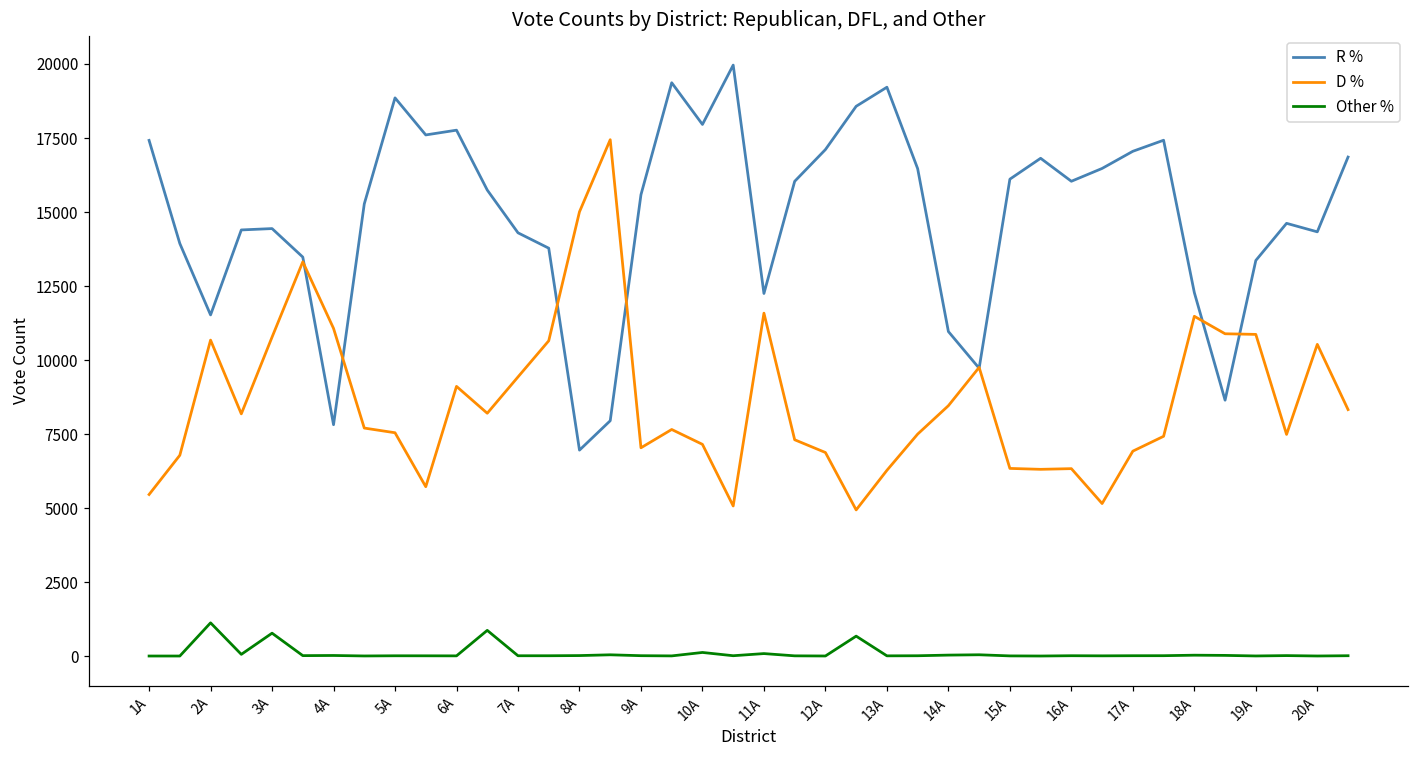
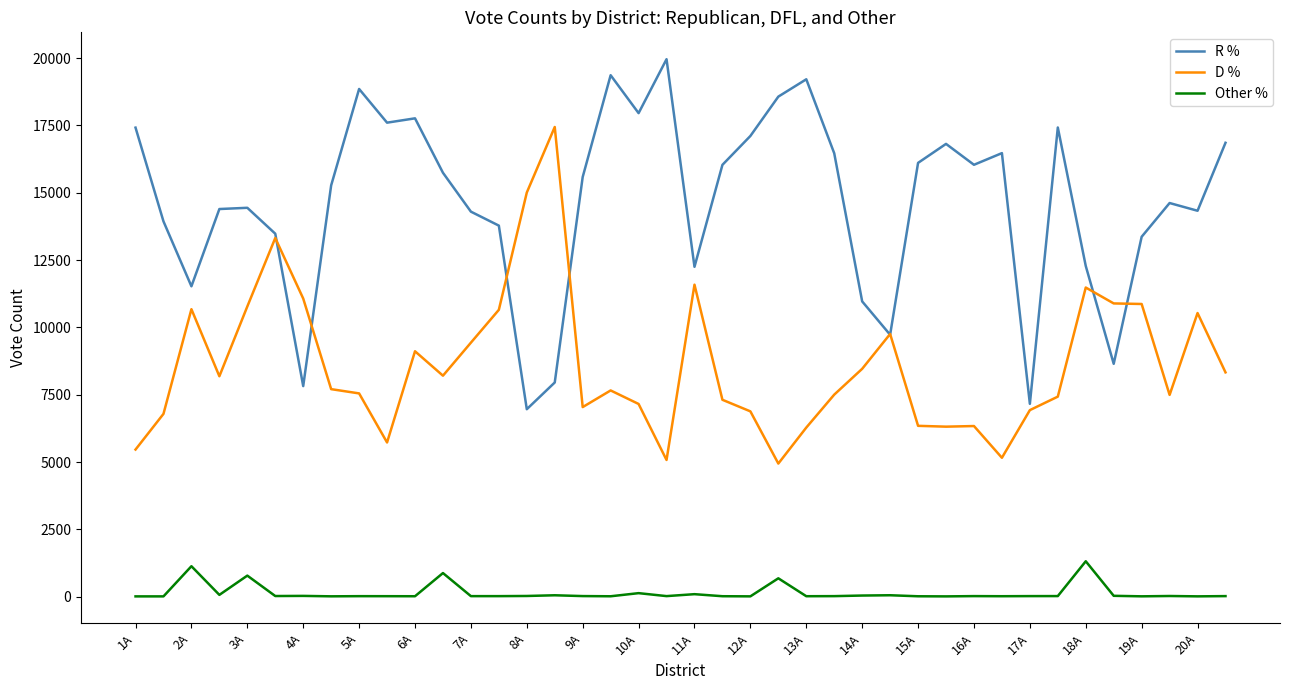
R %, 17A: 17100 -> 7200
Other %, 18A: 0 -> 1300
